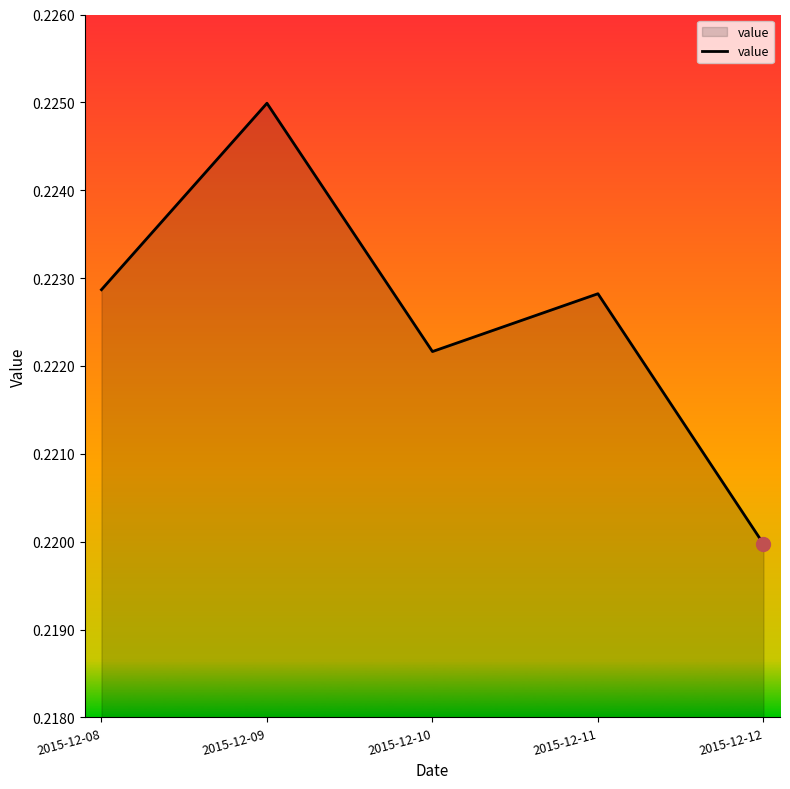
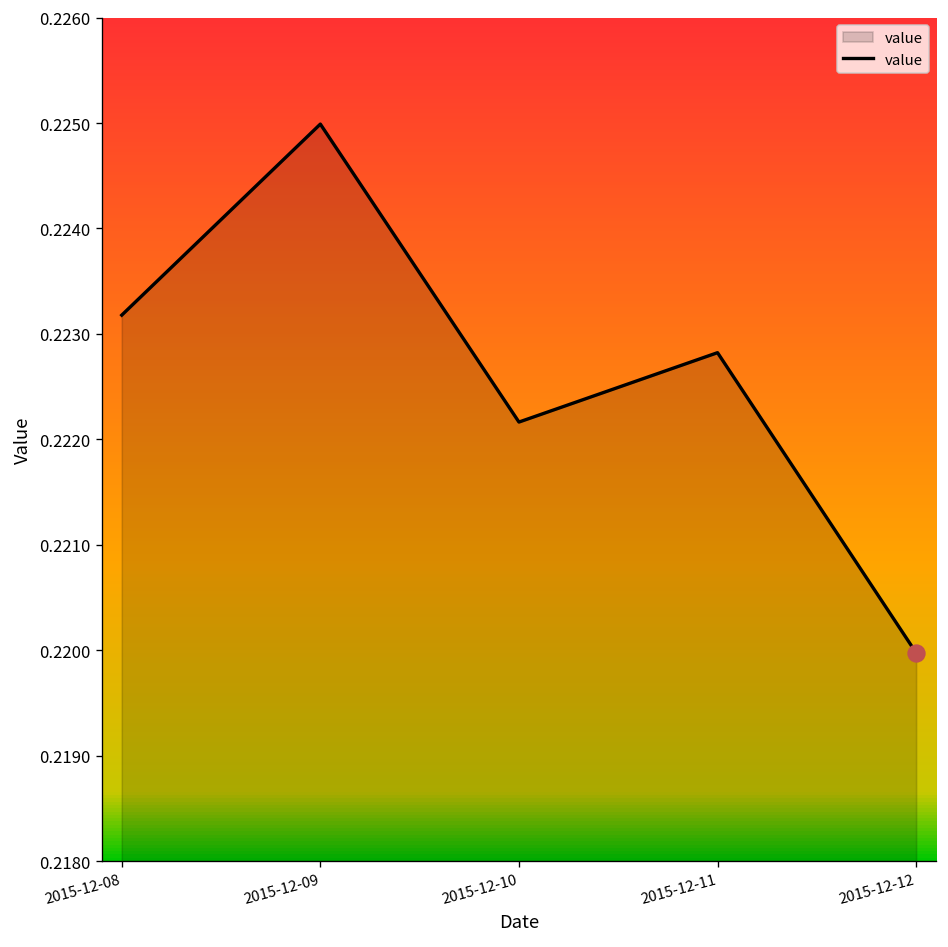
value, 2015-12-08: 0.2229 -> 0.2232
